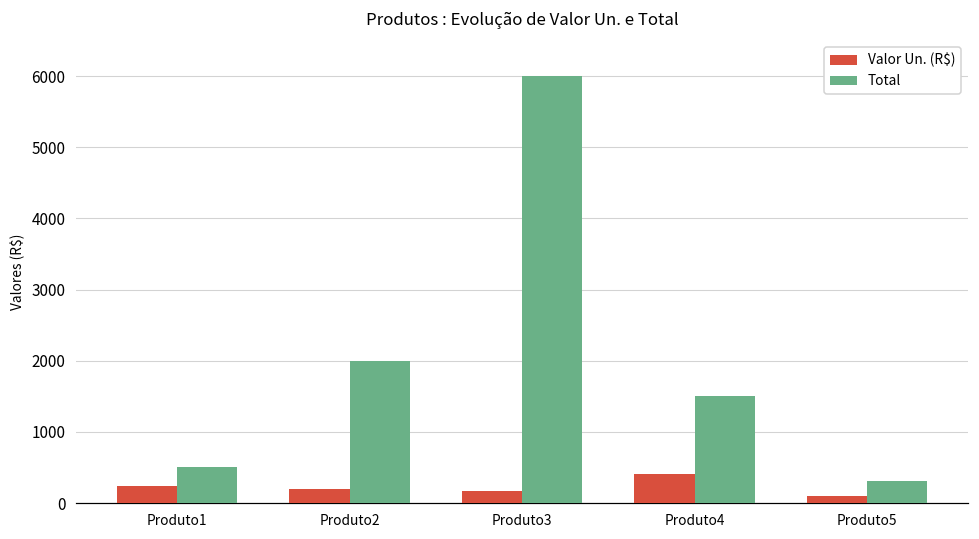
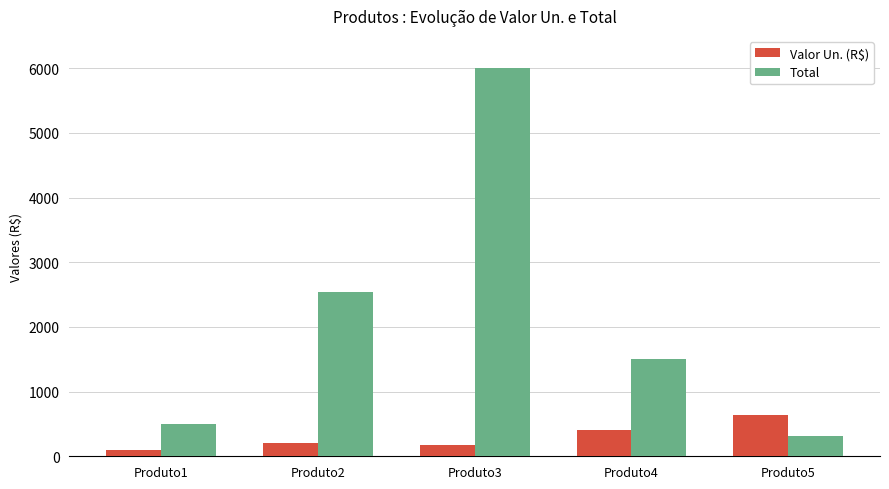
Valor Un. (R$), Produto1: 200 -> 100
Total, Produto2: 2000 -> 2500
Valor Un. (R$), Produto5: 100 -> 600
